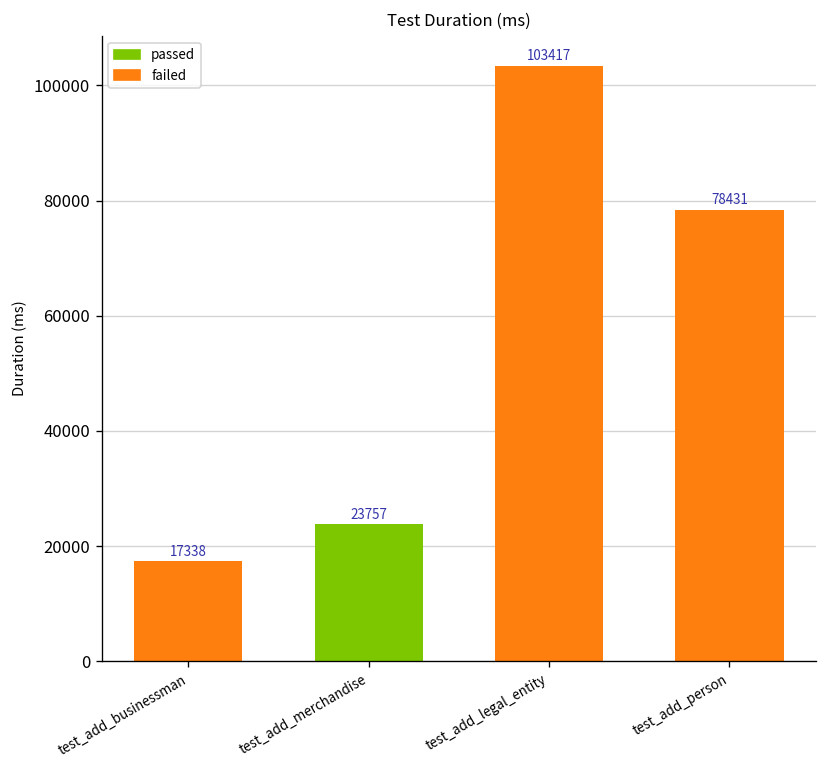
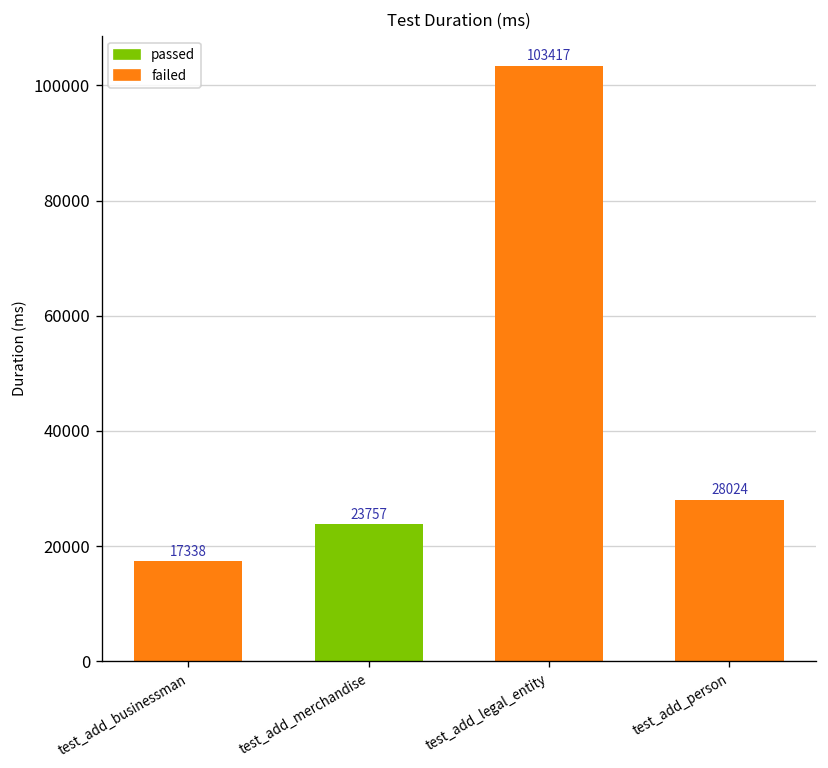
test_add_person: 78431 -> 28024
